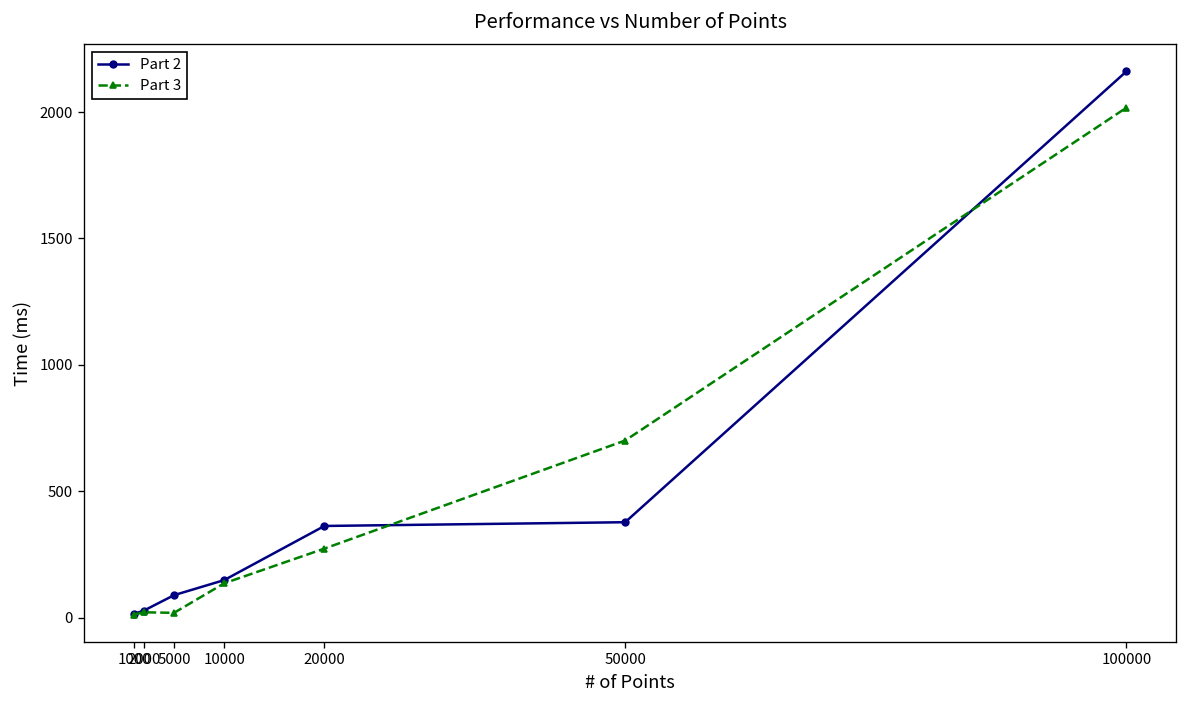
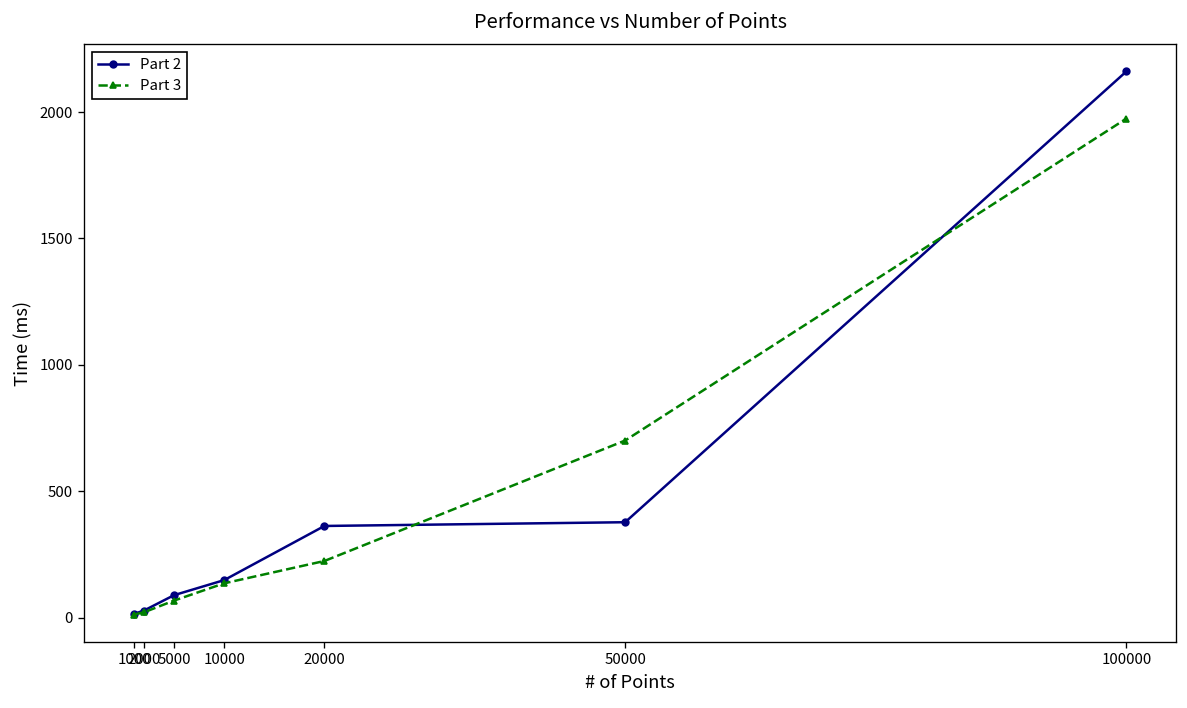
Part 3, 5000: 20 -> 70
Part 3, 20000: 270 -> 220
Part 3, 100000: 2020 -> 1970
